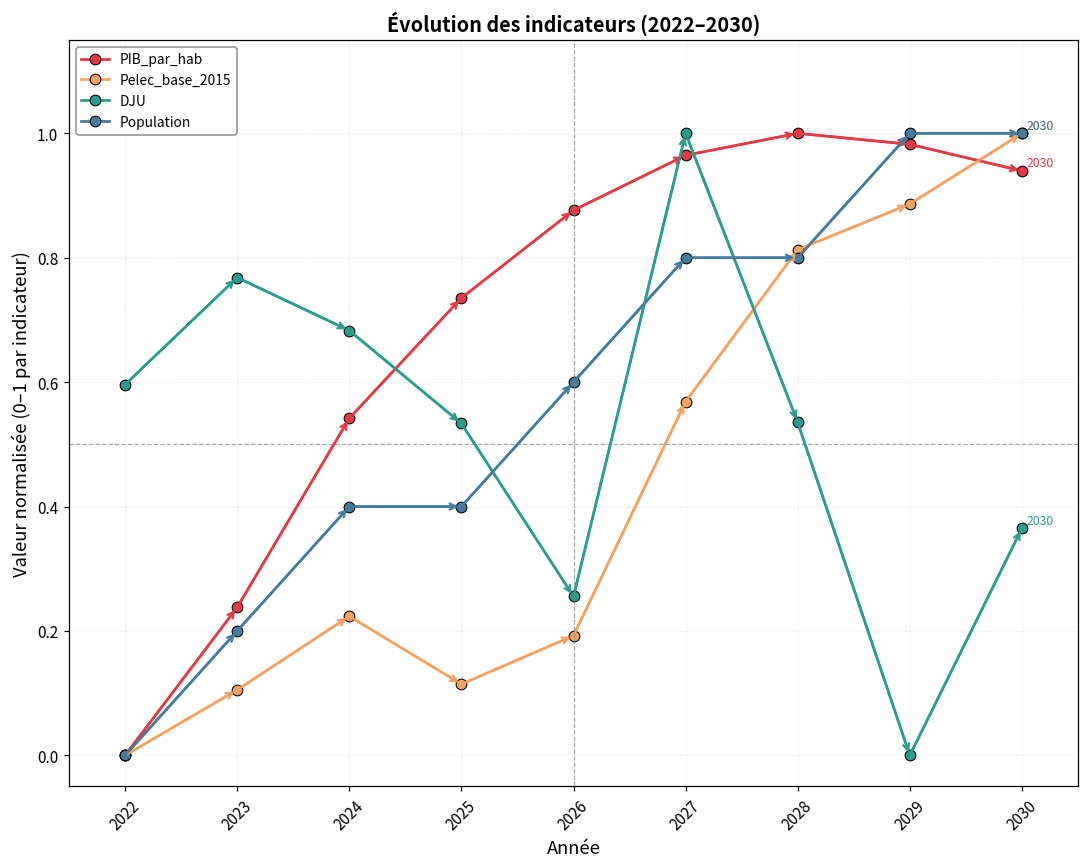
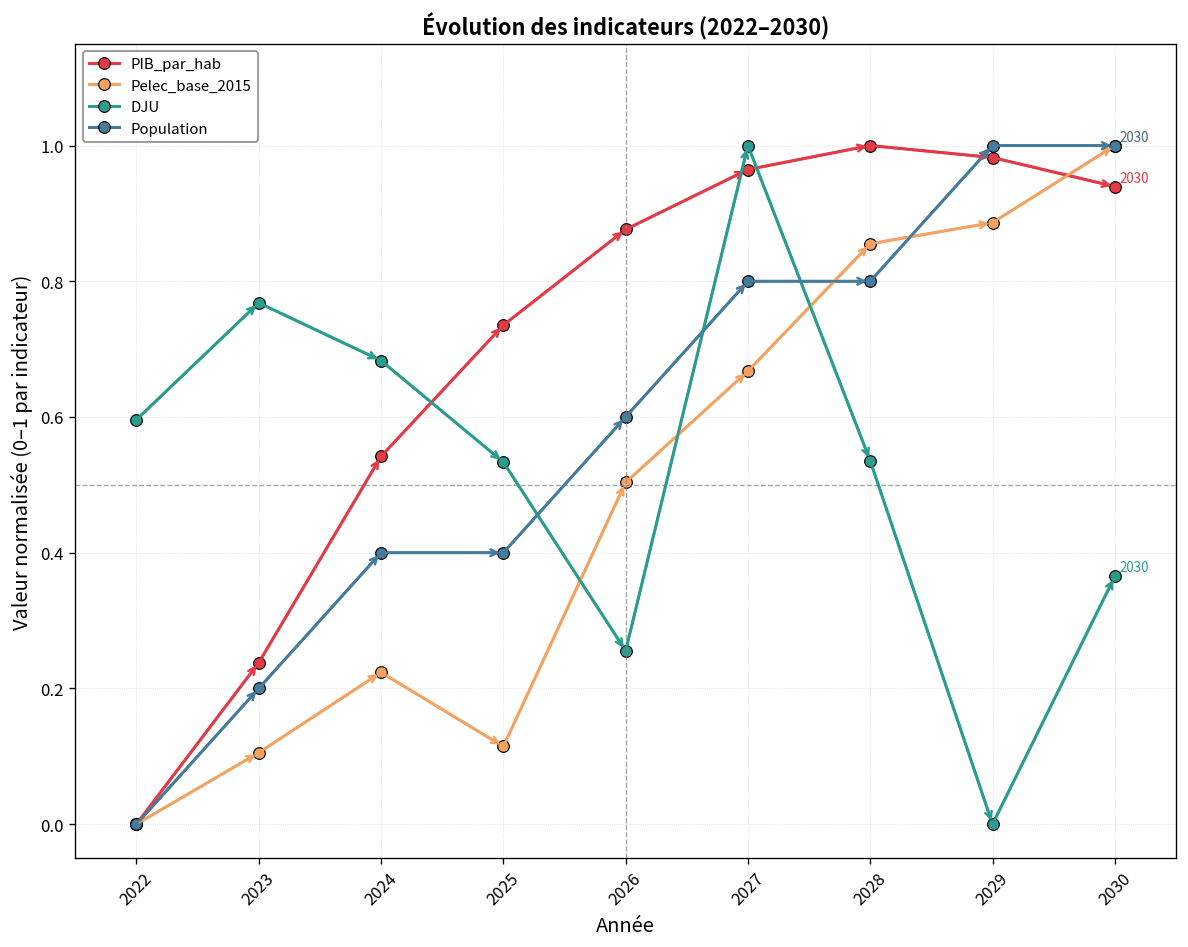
Pelec_base_2015, 2026: 0.19 -> 0.50
Pelec_base_2015, 2027: 0.57 -> 0.67
Pelec_base_2015, 2028: 0.81 -> 0.86
